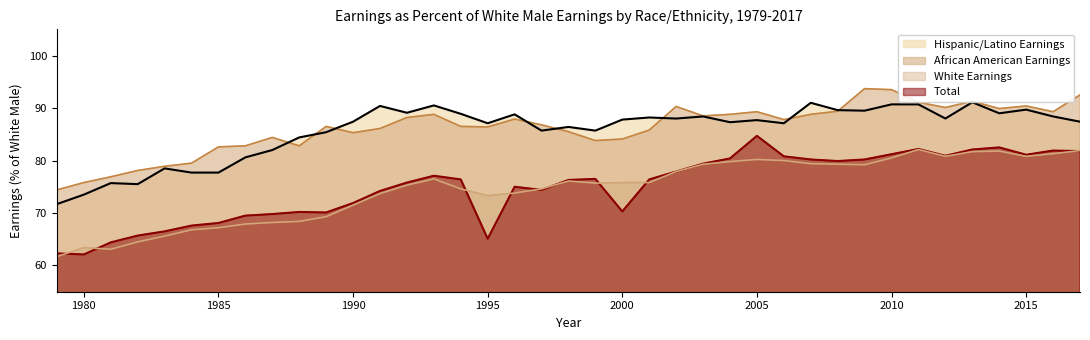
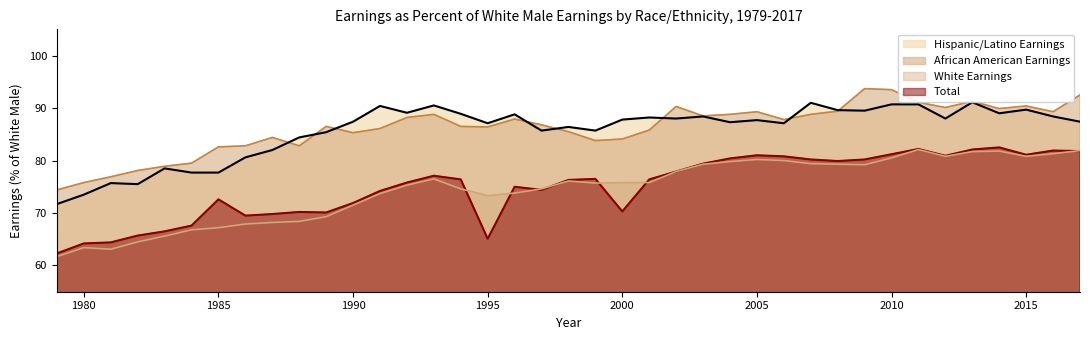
Total, 1980: 62 -> 64
Total, 1985: 68 -> 73
Total, 2005: 85 -> 81
